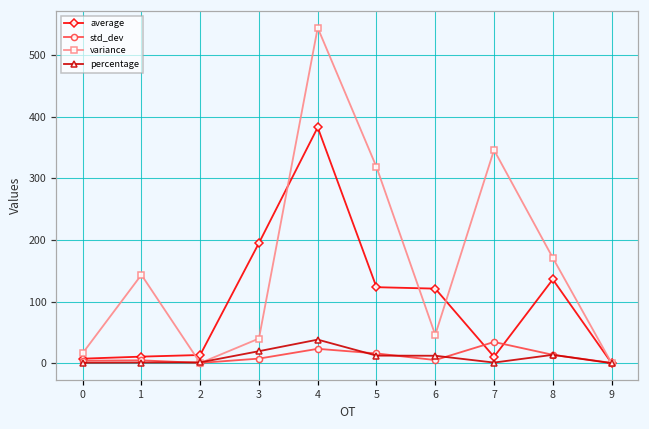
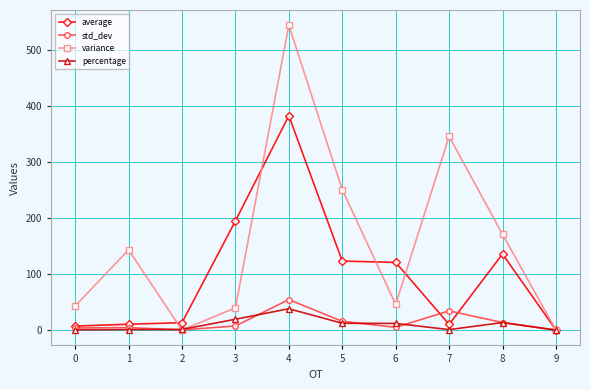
variance, 0: 20 -> 40
std_dev, 4: 20 -> 50
variance, 5: 320 -> 250
